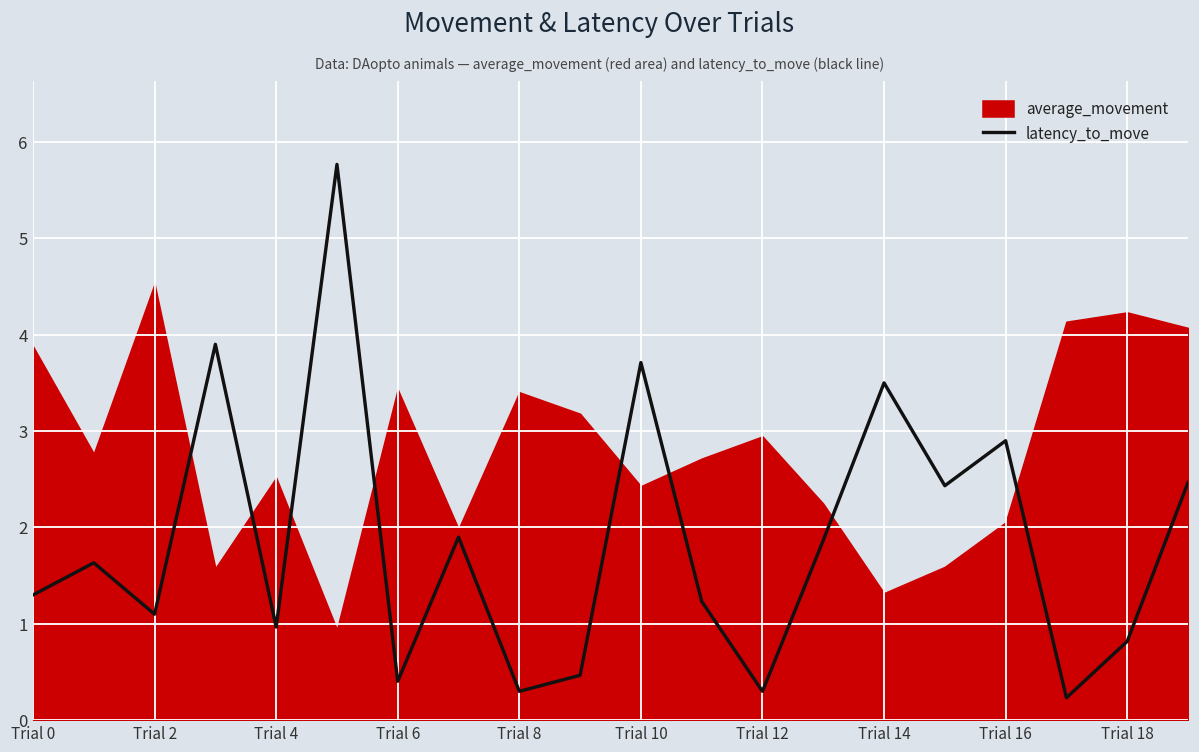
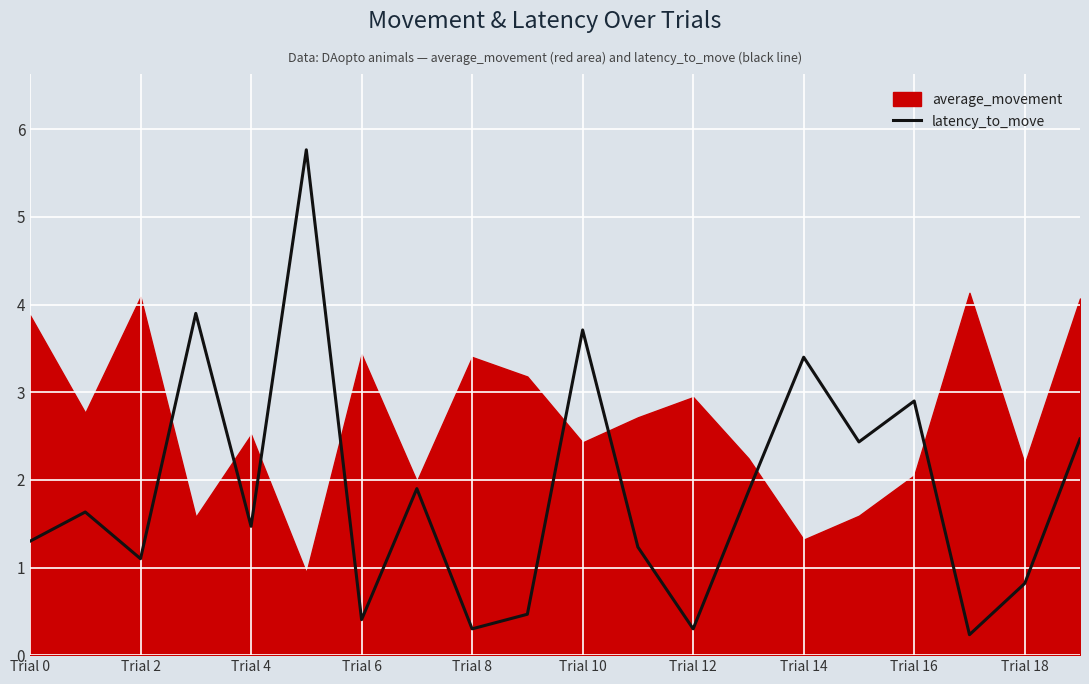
average_movement, Trial 2: 4.5 -> 4.1
latency_to_move, Trial 4: 1.0 -> 1.5
latency_to_move, Trial 14: 3.5 -> 3.4
average_movement, Trial 18: 4.2 -> 2.2
